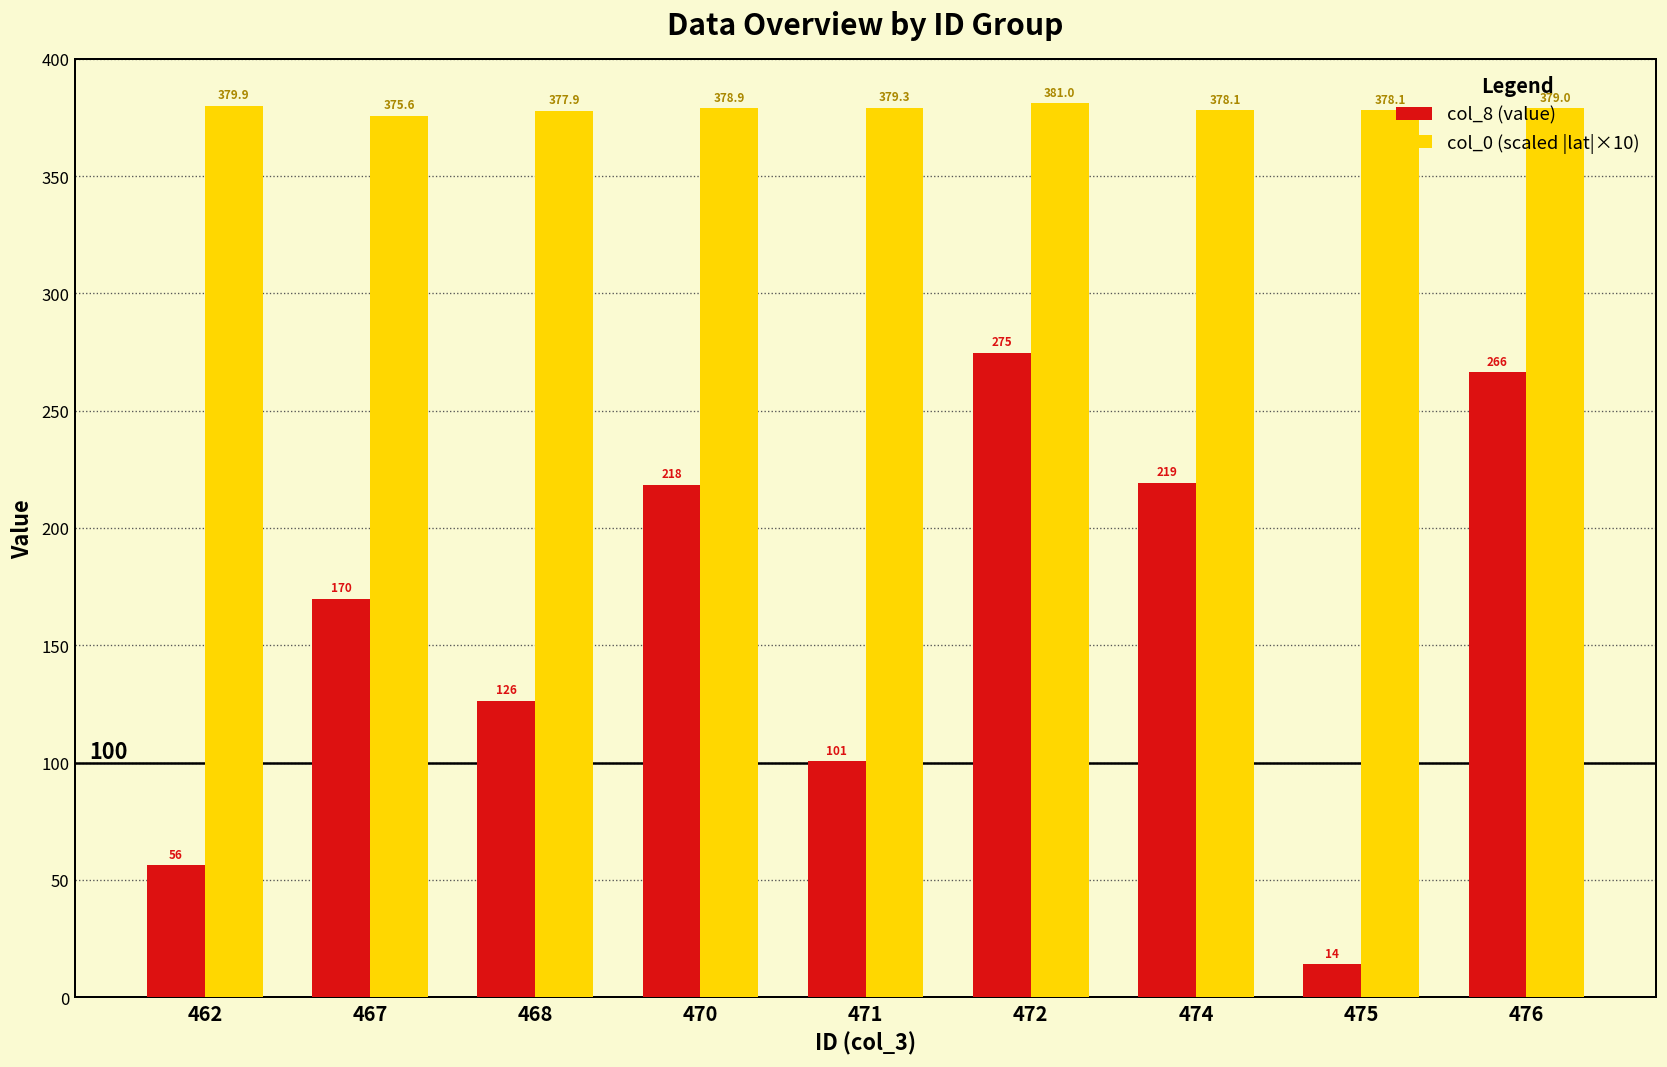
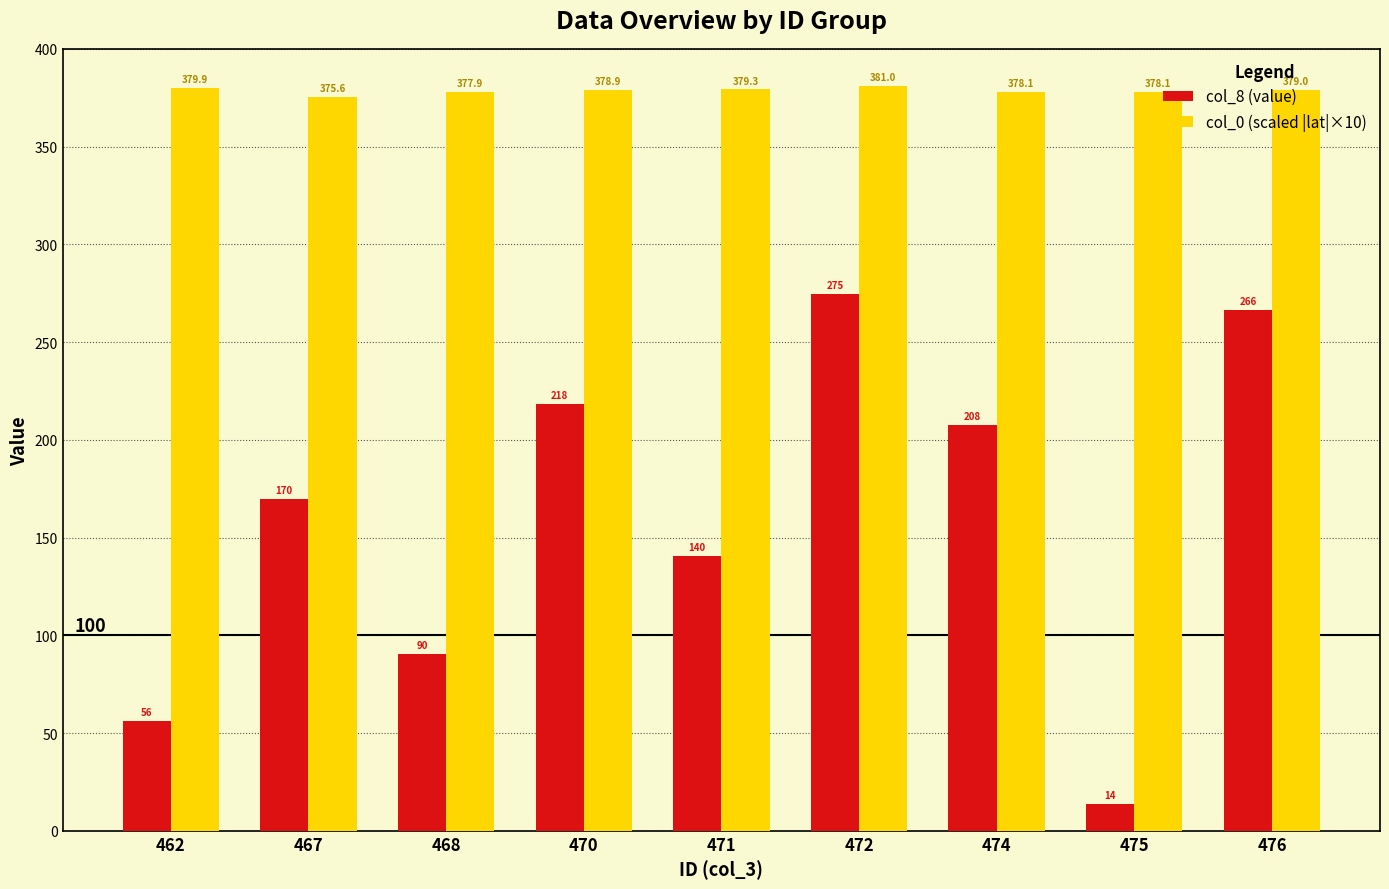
col_8 (value), 468: 126 -> 90
col_8 (value), 471: 101 -> 140
col_8 (value), 474: 219 -> 208
